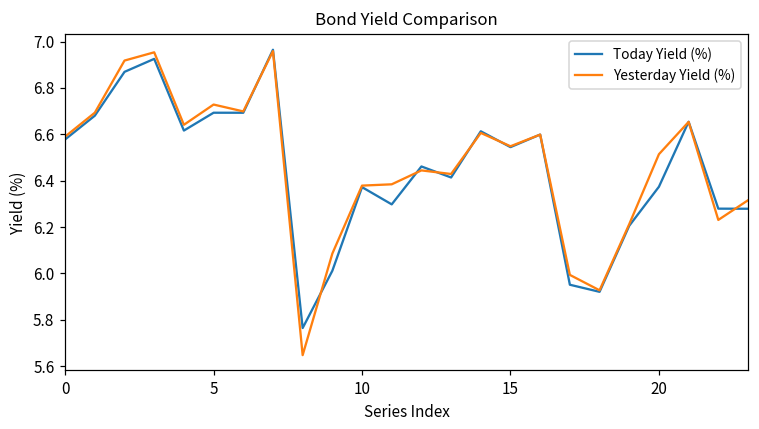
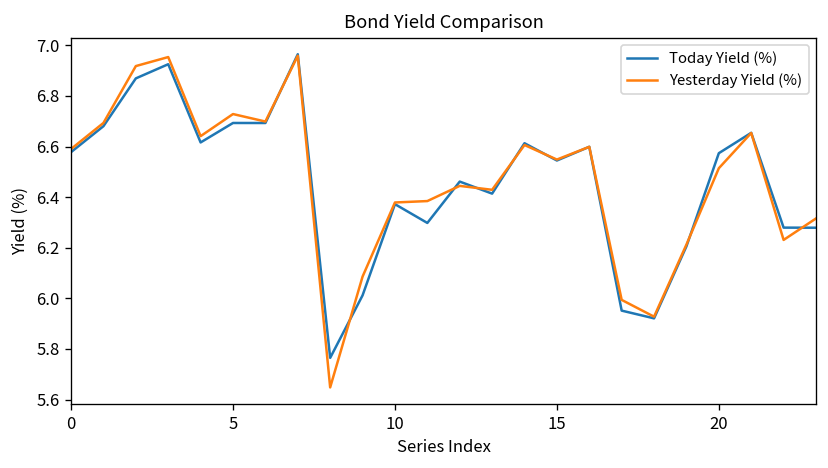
Today Yield (%), 20: 6.37 -> 6.57
